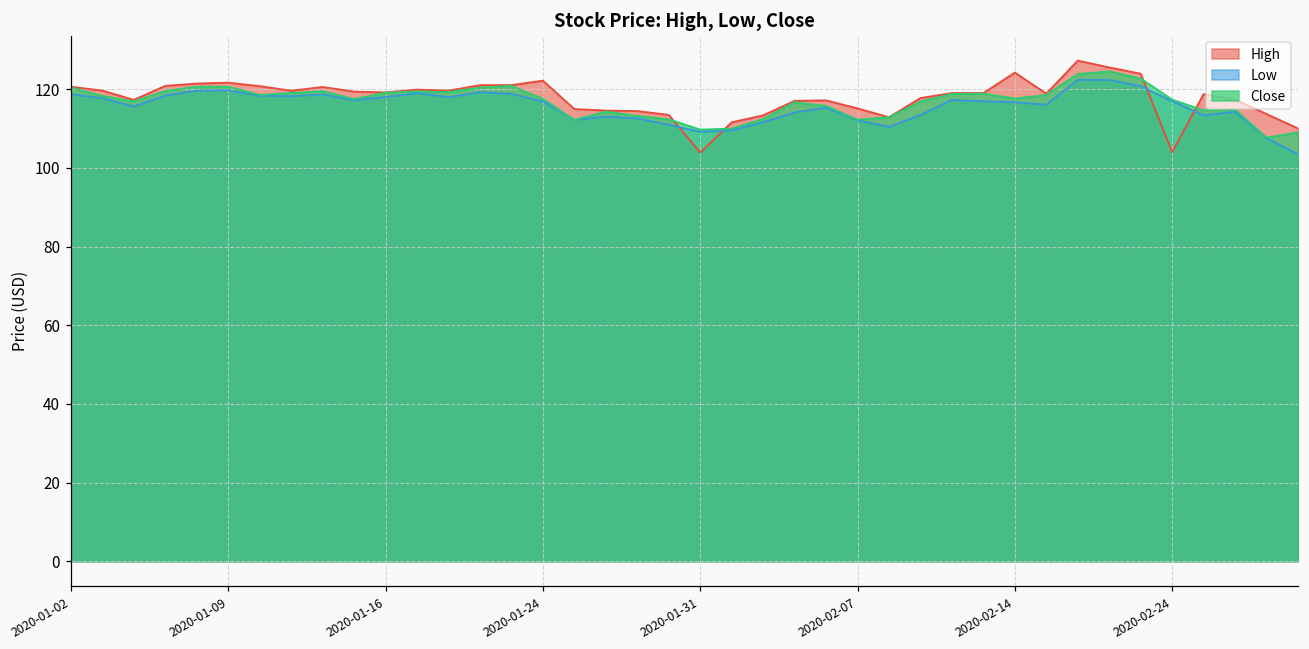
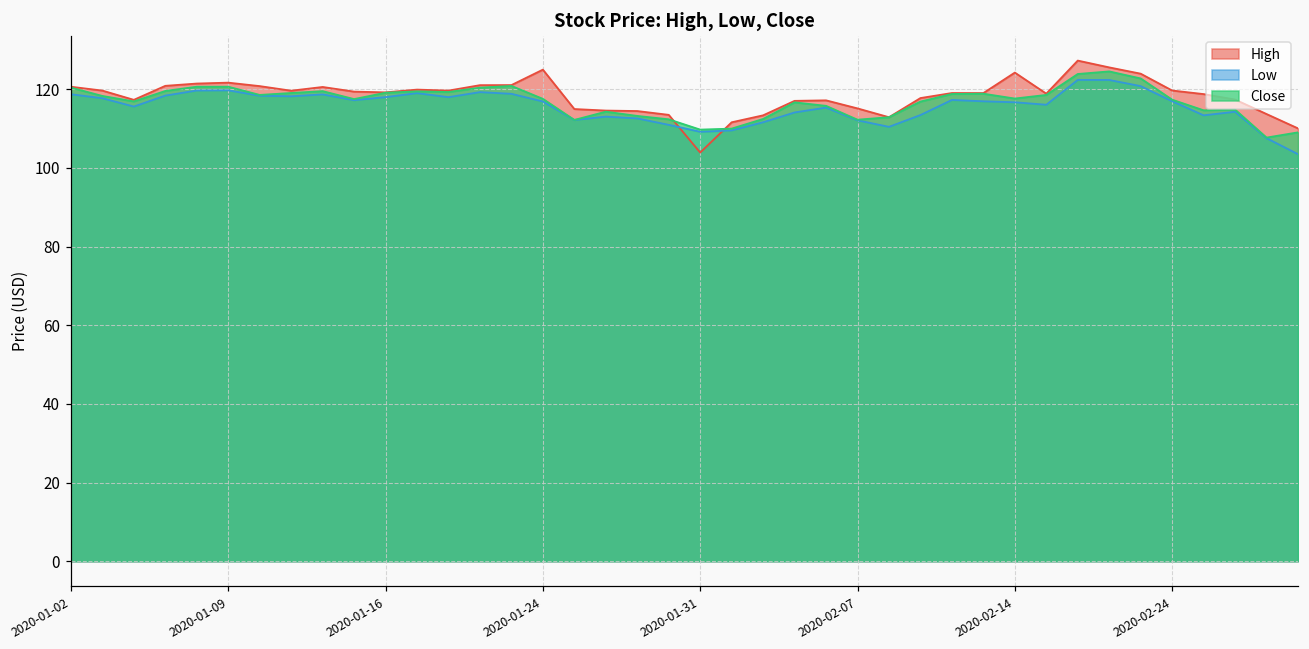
High, 2020-01-24: 122 -> 125
High, 2020-02-24: 104 -> 120
